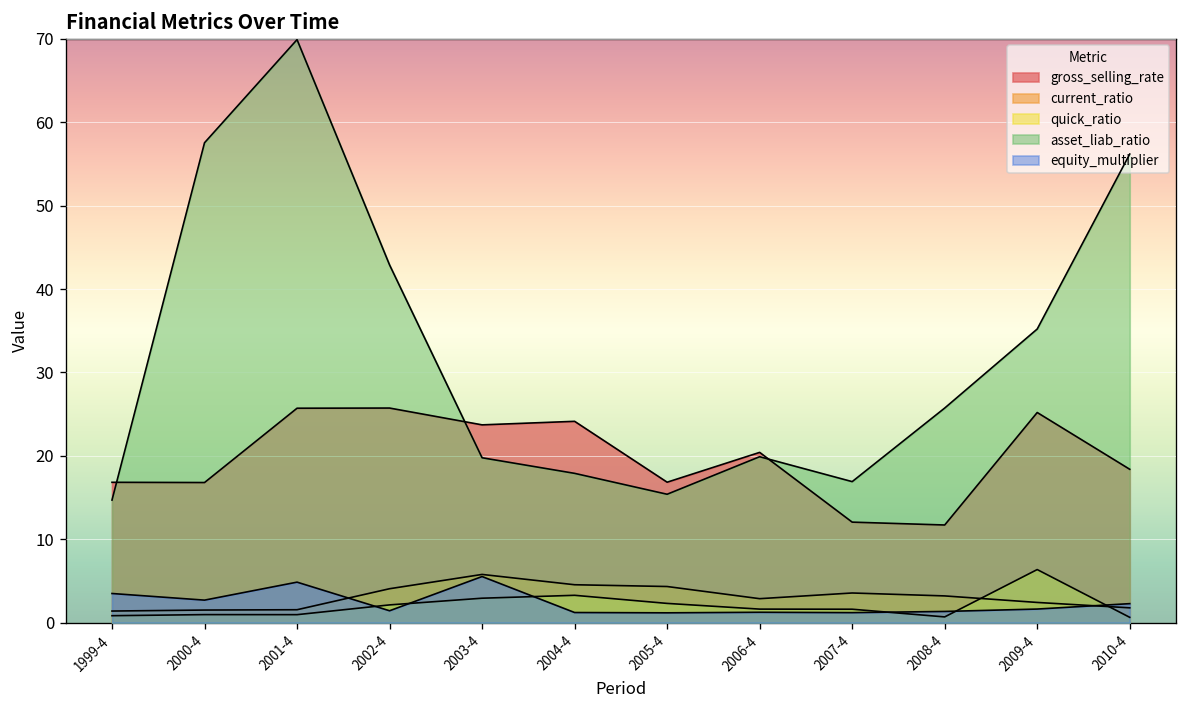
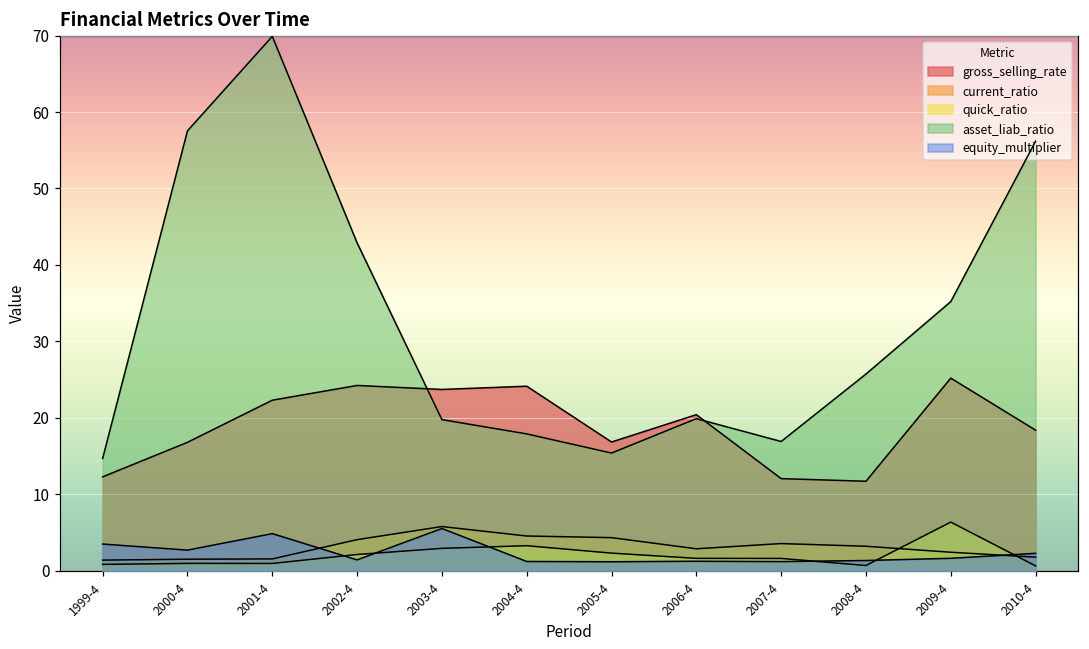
gross_selling_rate, 1999-4: 17 -> 12
gross_selling_rate, 2001-4: 26 -> 22
gross_selling_rate, 2002-4: 26 -> 24
